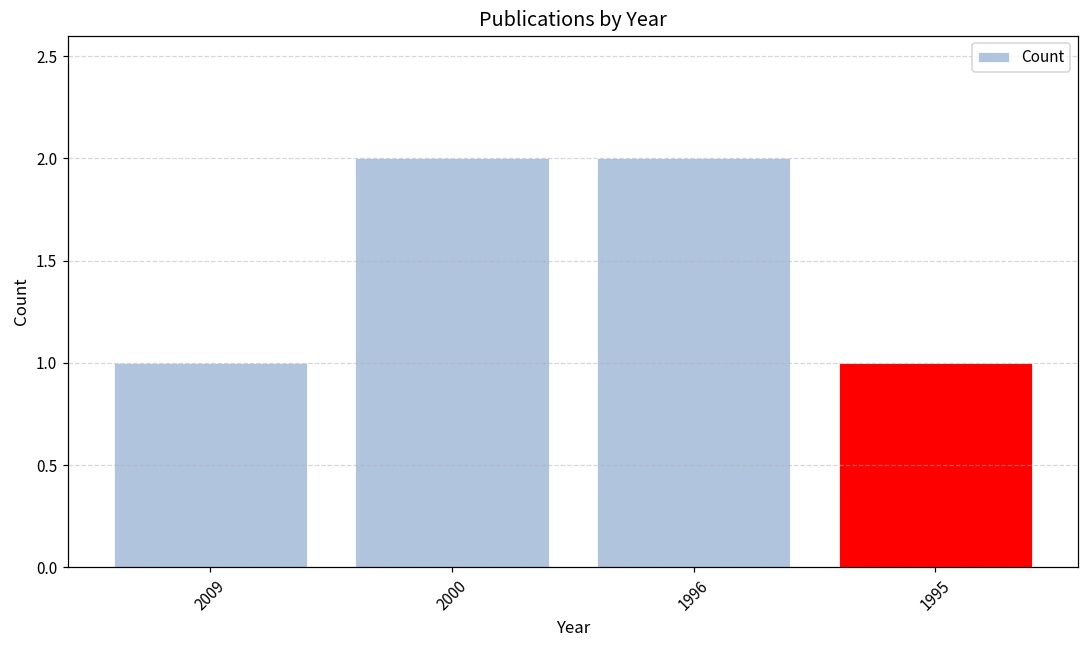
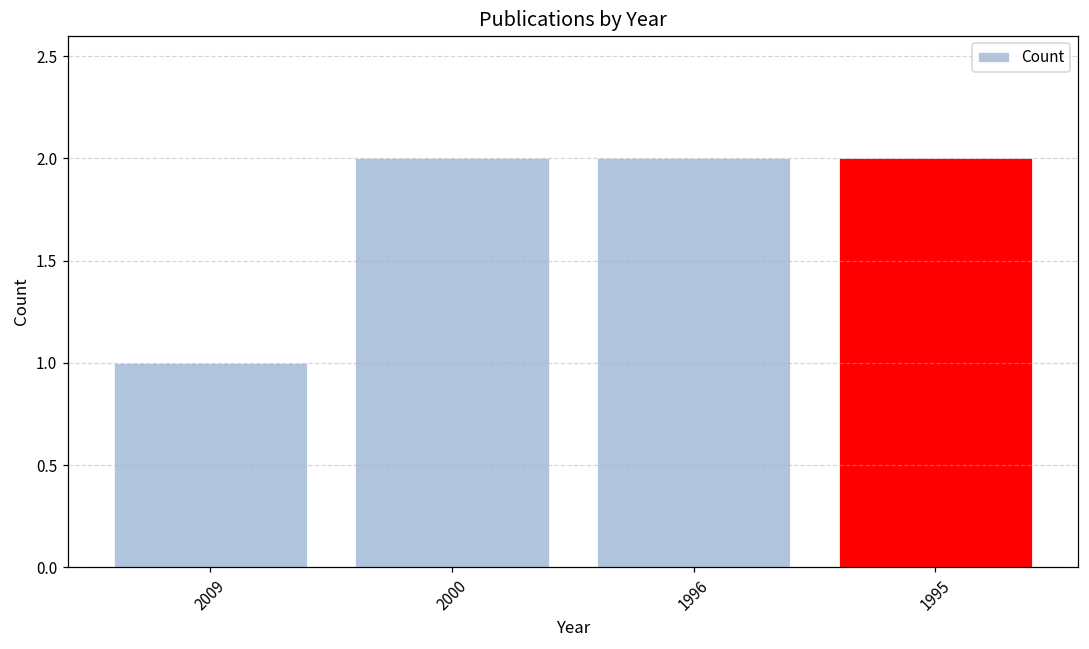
1995: 1 -> 2
